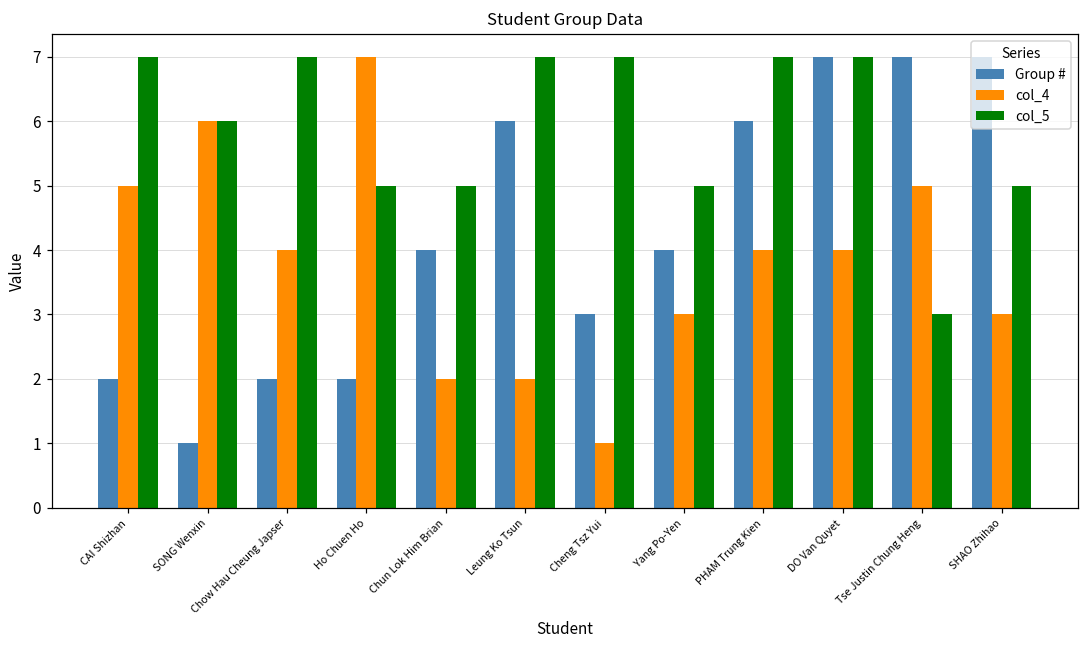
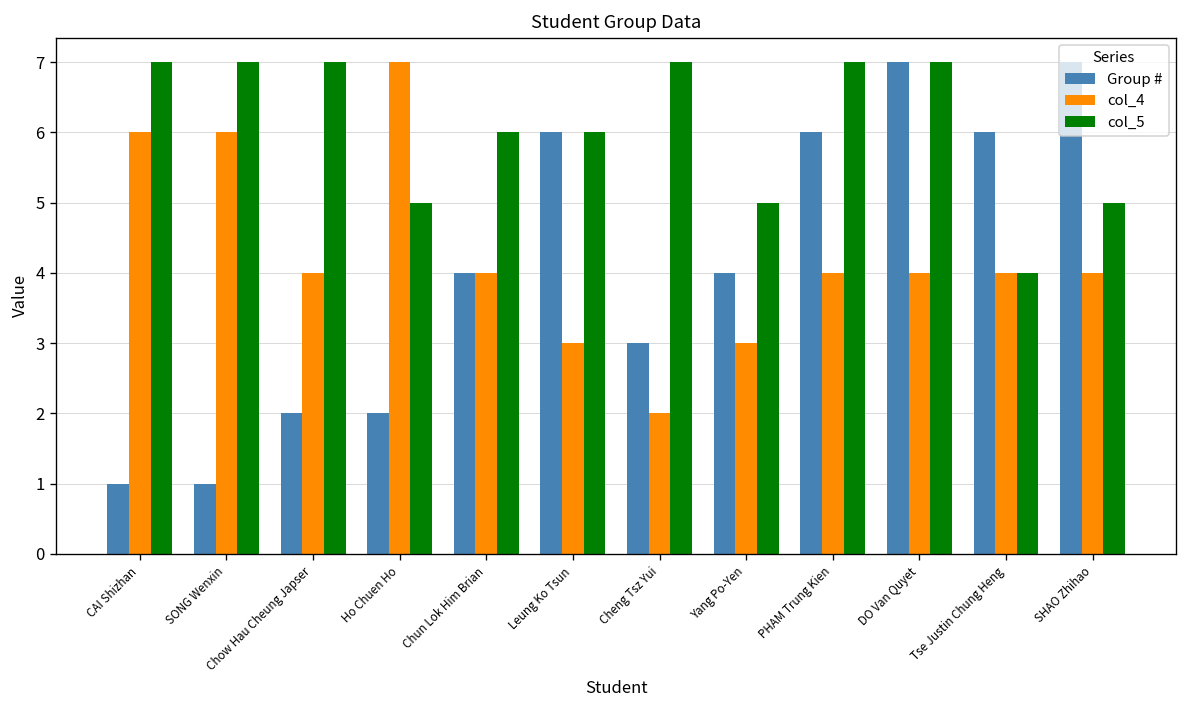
Group #, CAI Shizhan: 2 -> 1
col_4, CAI Shizhan: 5 -> 6
col_5, SONG Wenxin: 6 -> 7
col_4, Chun Lok Him Brian: 2 -> 4
col_5, Chun Lok Him Brian: 5 -> 6
col_4, Leung Ko Tsun: 2 -> 3
col_5, Leung Ko Tsun: 7 -> 6
col_4, Cheng Tsz Yui: 1 -> 2
Group #, Tse Justin Chung Heng: 7 -> 6
col_4, Tse Justin Chung Heng: 5 -> 4
col_5, Tse Justin Chung Heng: 3 -> 4
col_4, SHAO Zhihao: 3 -> 4
